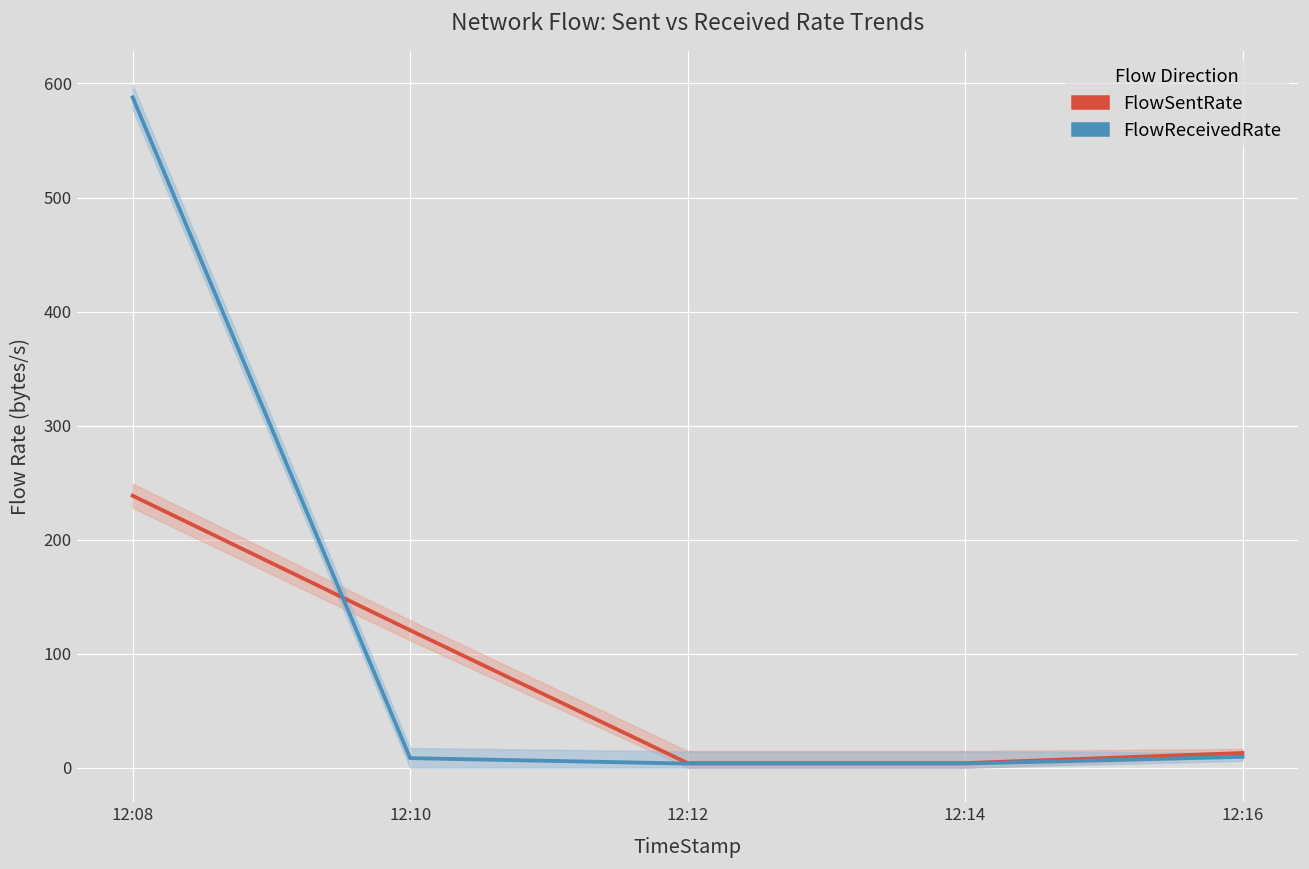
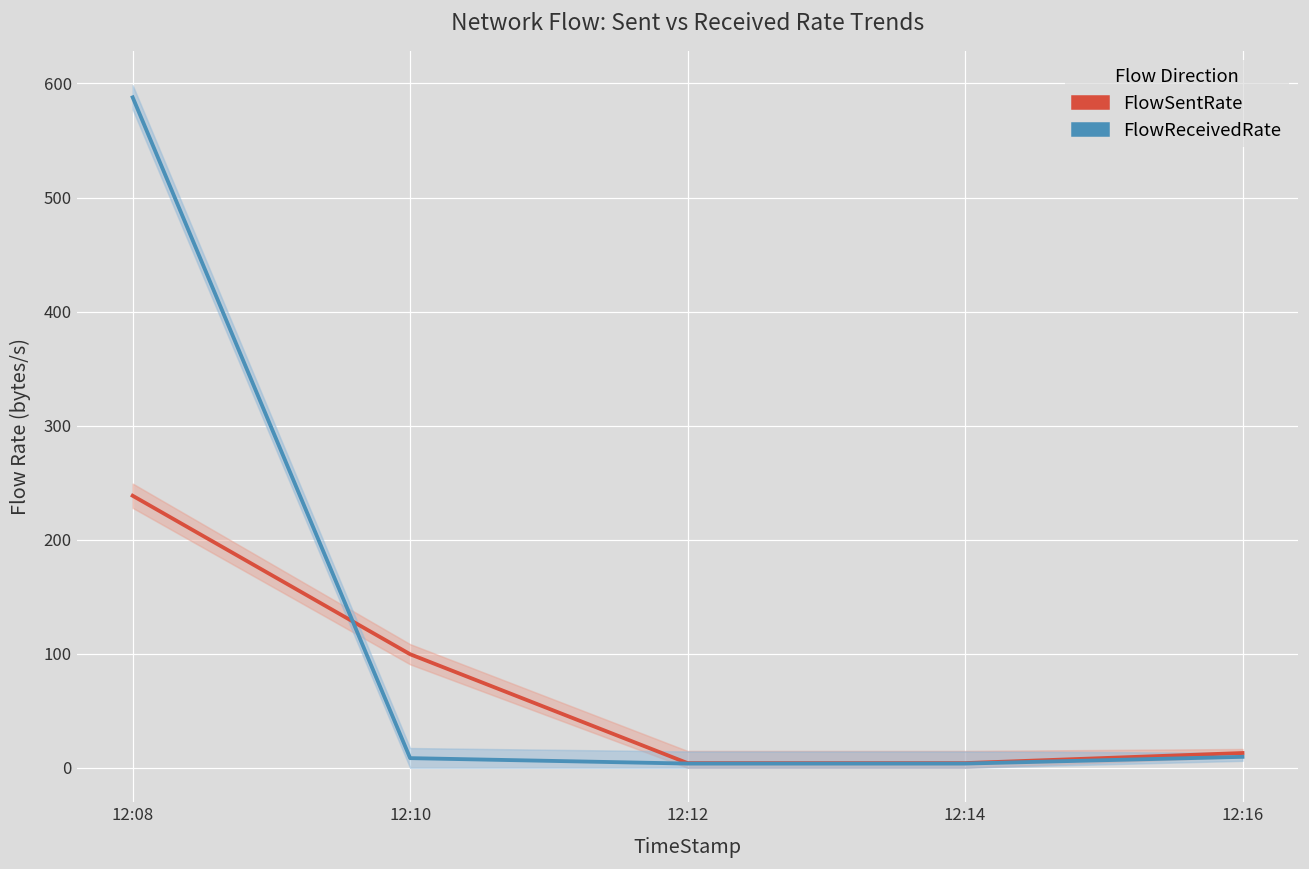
FlowSentRate, 12:10: 121 -> 100
